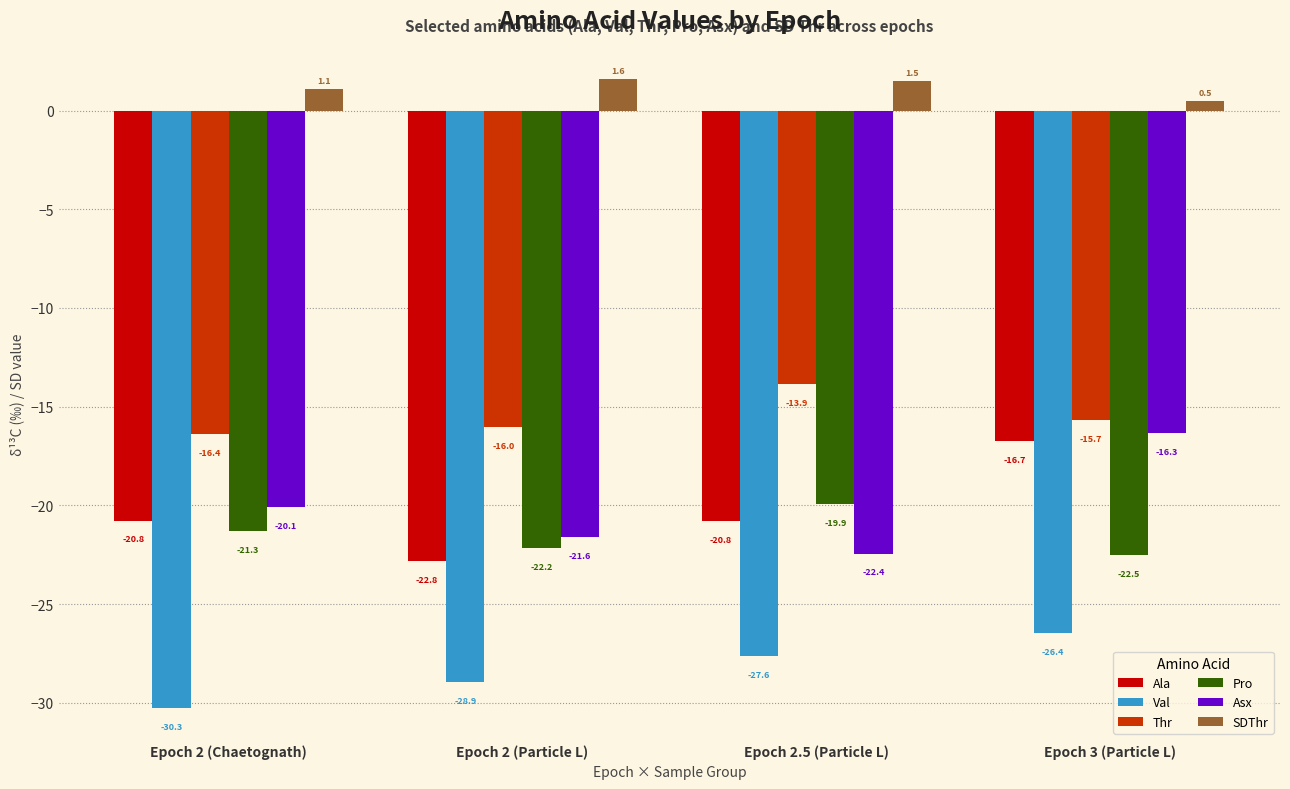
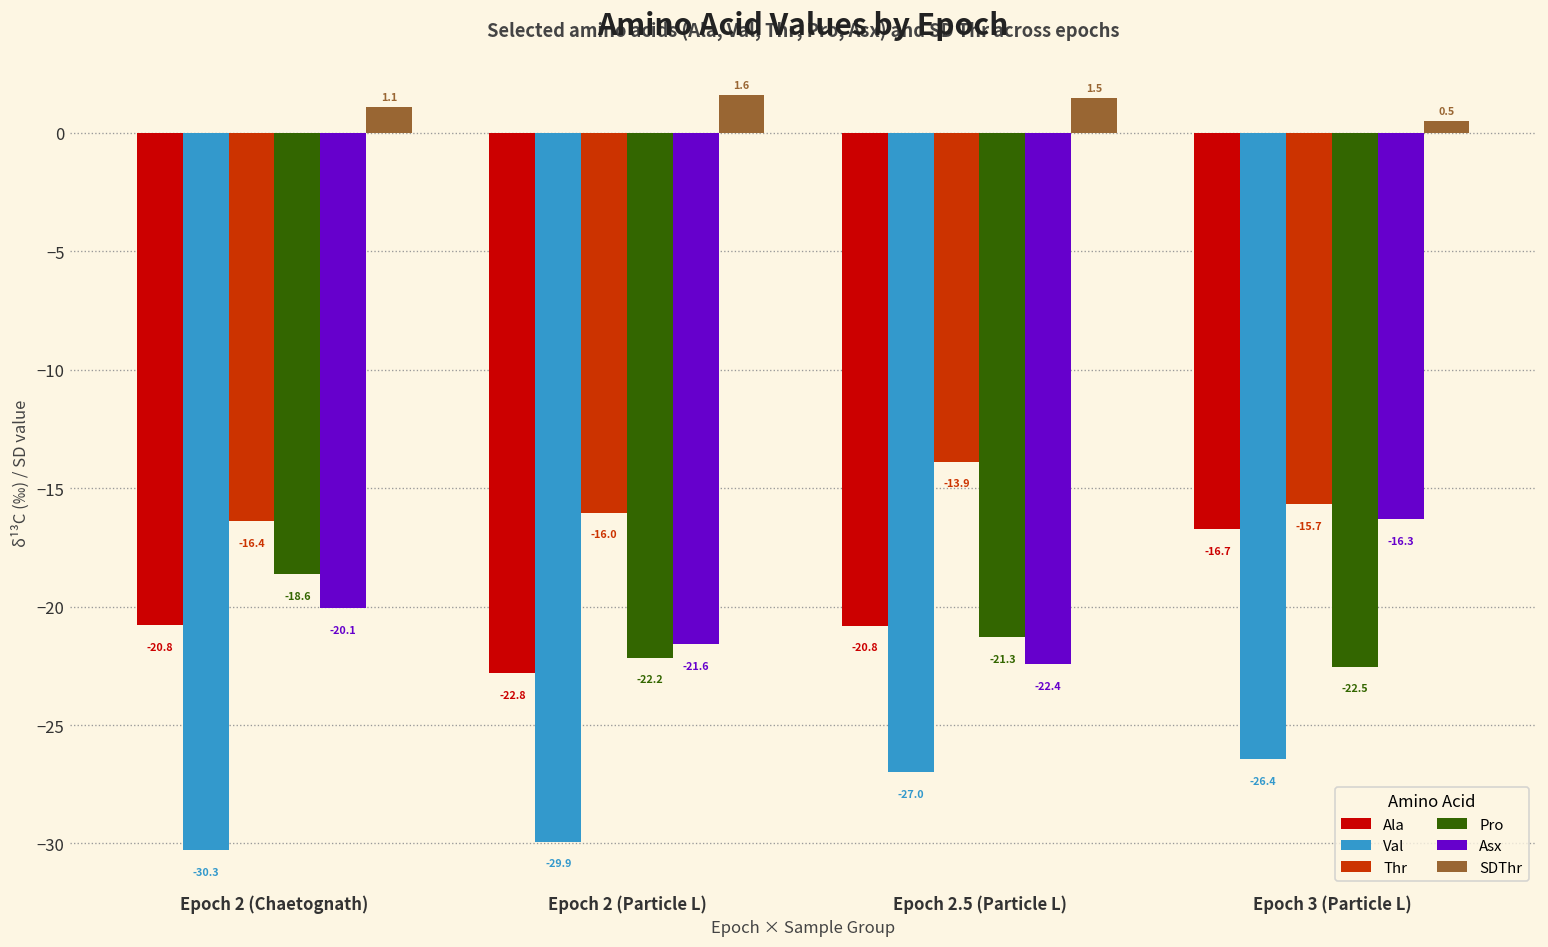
Pro, Epoch 2 (Chaetognath): -21.3 -> -18.6
Val, Epoch 2 (Particle L): -28.9 -> -29.9
Val, Epoch 2.5 (Particle L): -27.6 -> -27.0
Pro, Epoch 2.5 (Particle L): -19.9 -> -21.3
